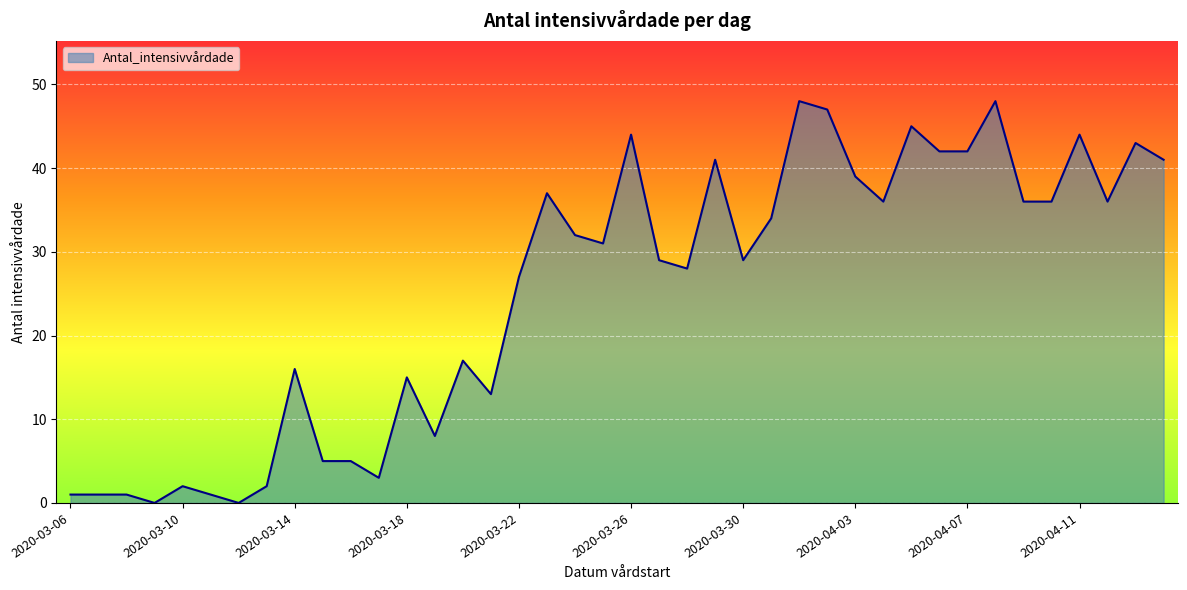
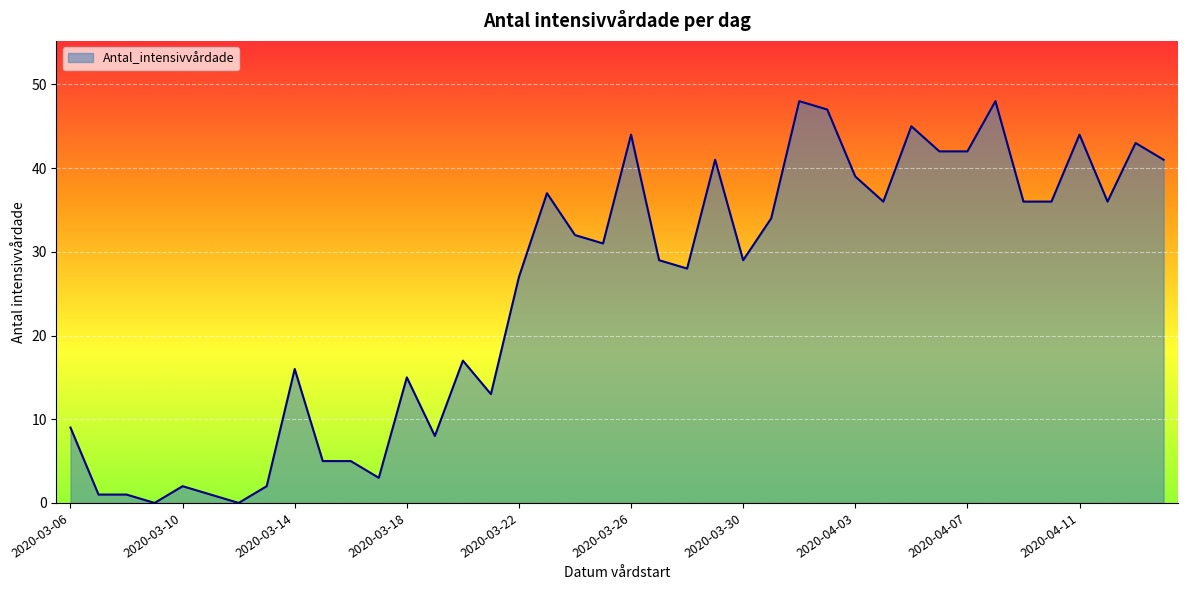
2020-03-06: 1 -> 9
